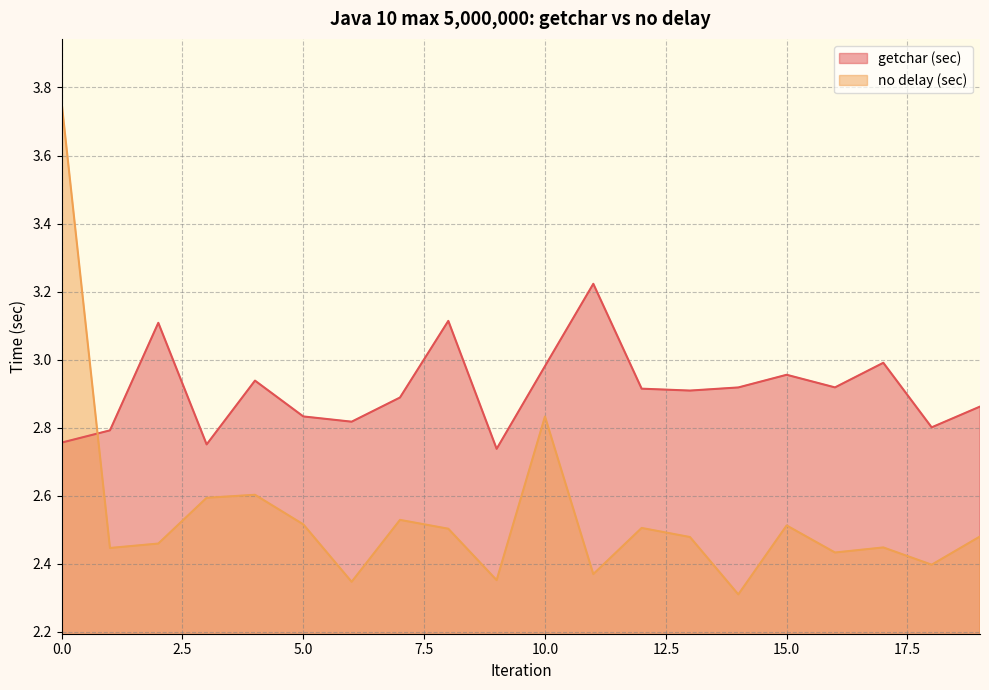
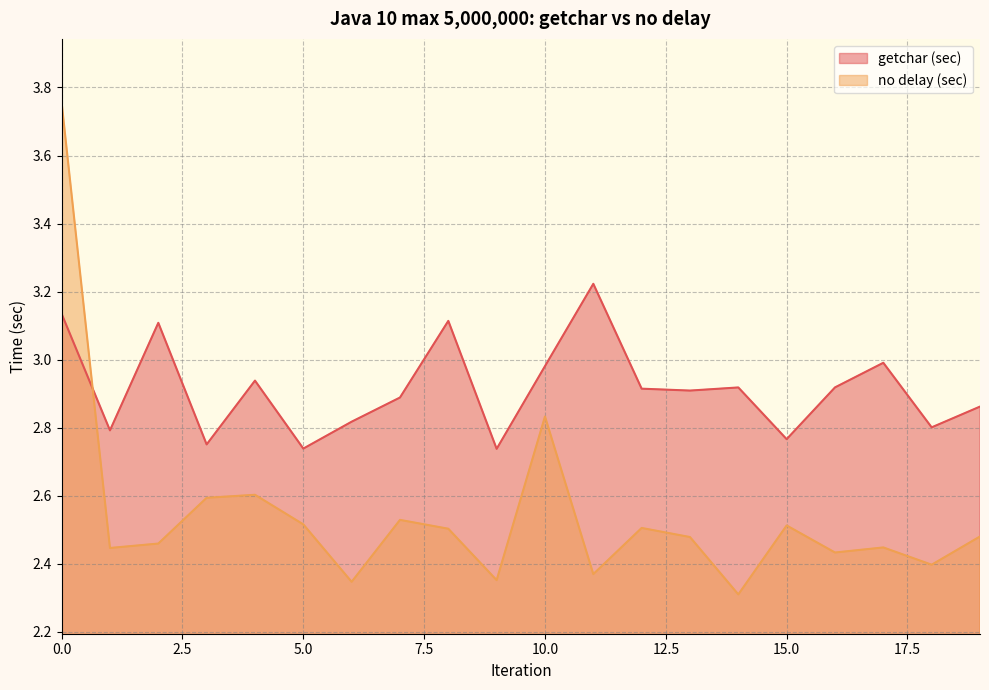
getchar (sec), 0.0: 2.76 -> 3.13
getchar (sec), 5.0: 2.83 -> 2.74
getchar (sec), 15.0: 2.96 -> 2.77
